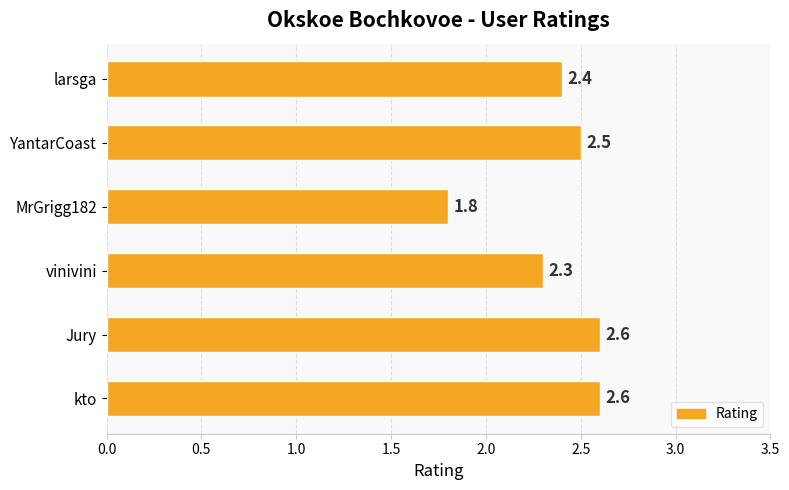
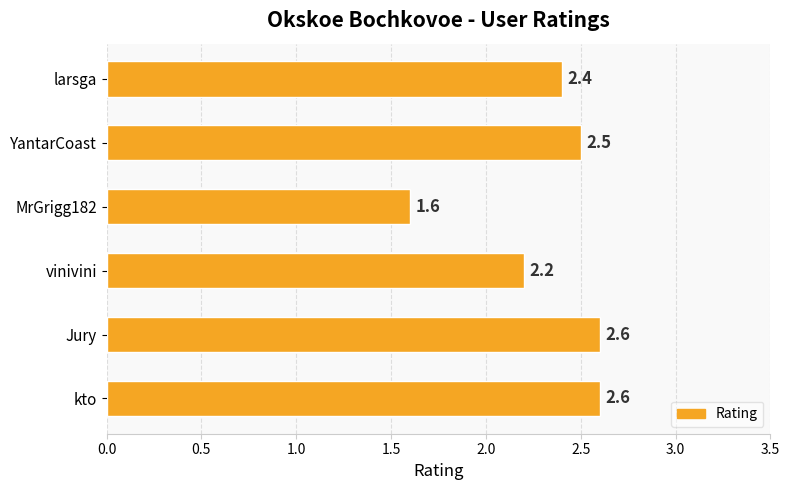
MrGrigg182: 1.8 -> 1.6
vinivini: 2.3 -> 2.2
